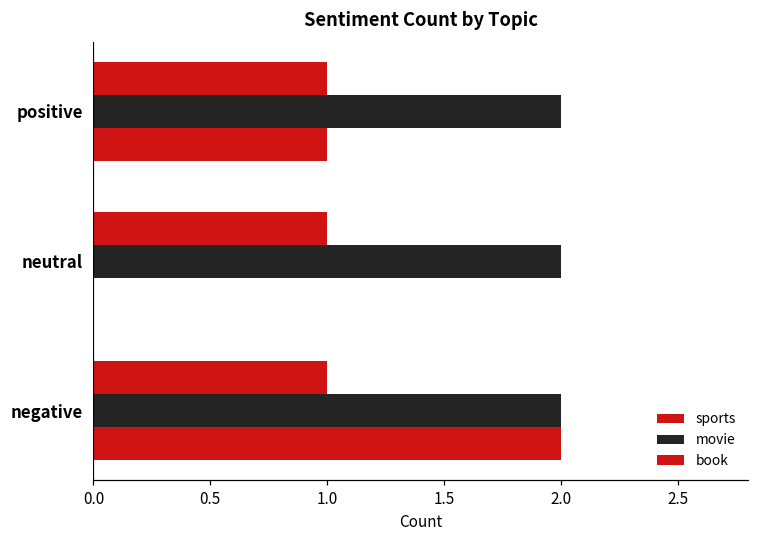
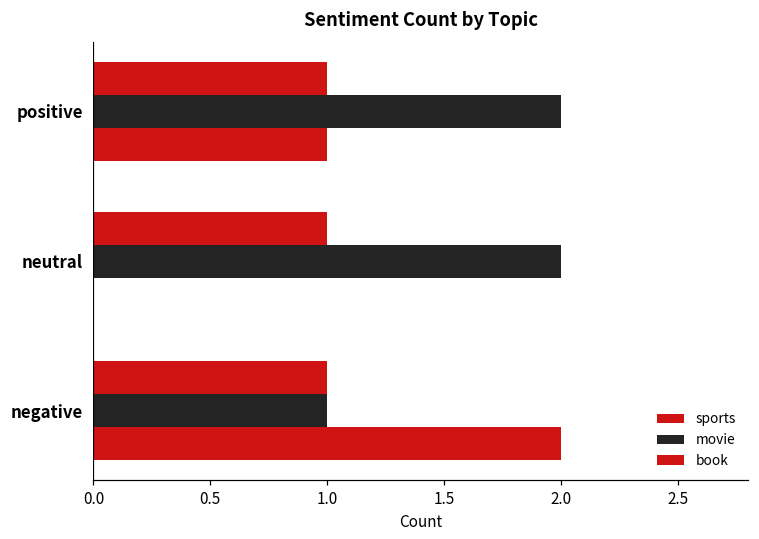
movie, negative: 2 -> 1
